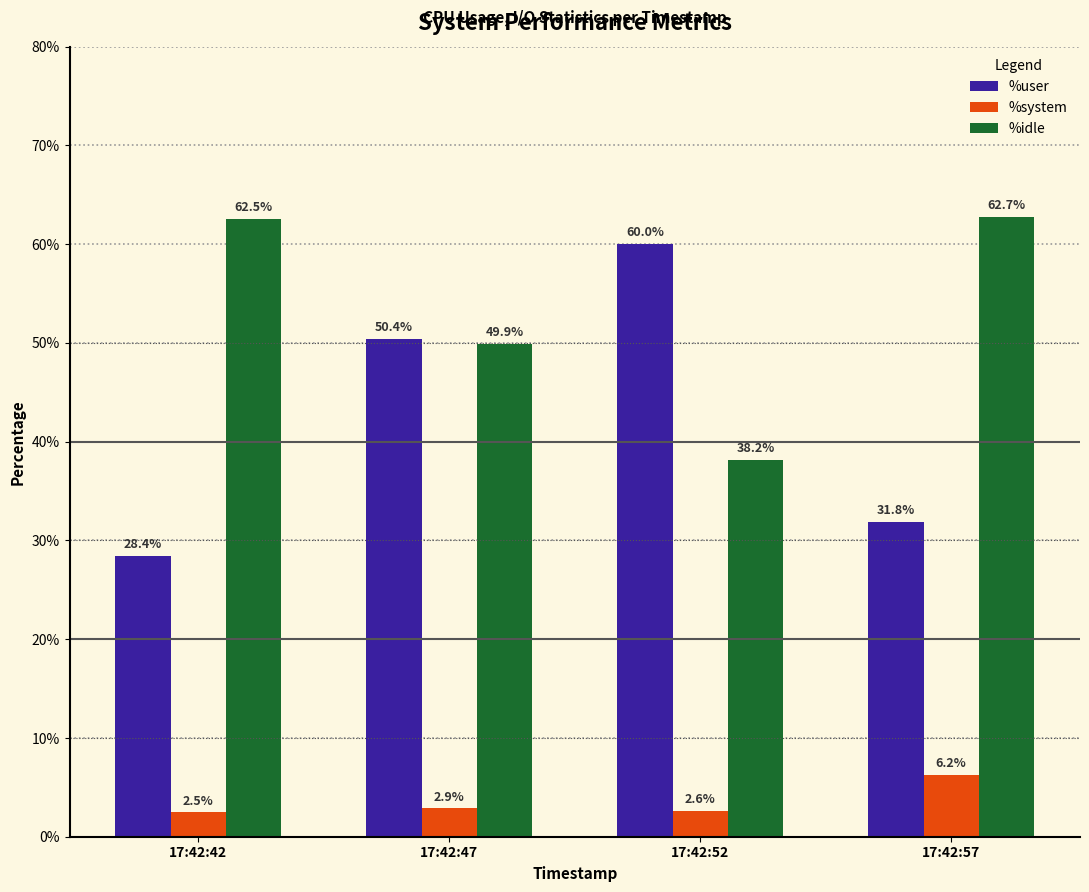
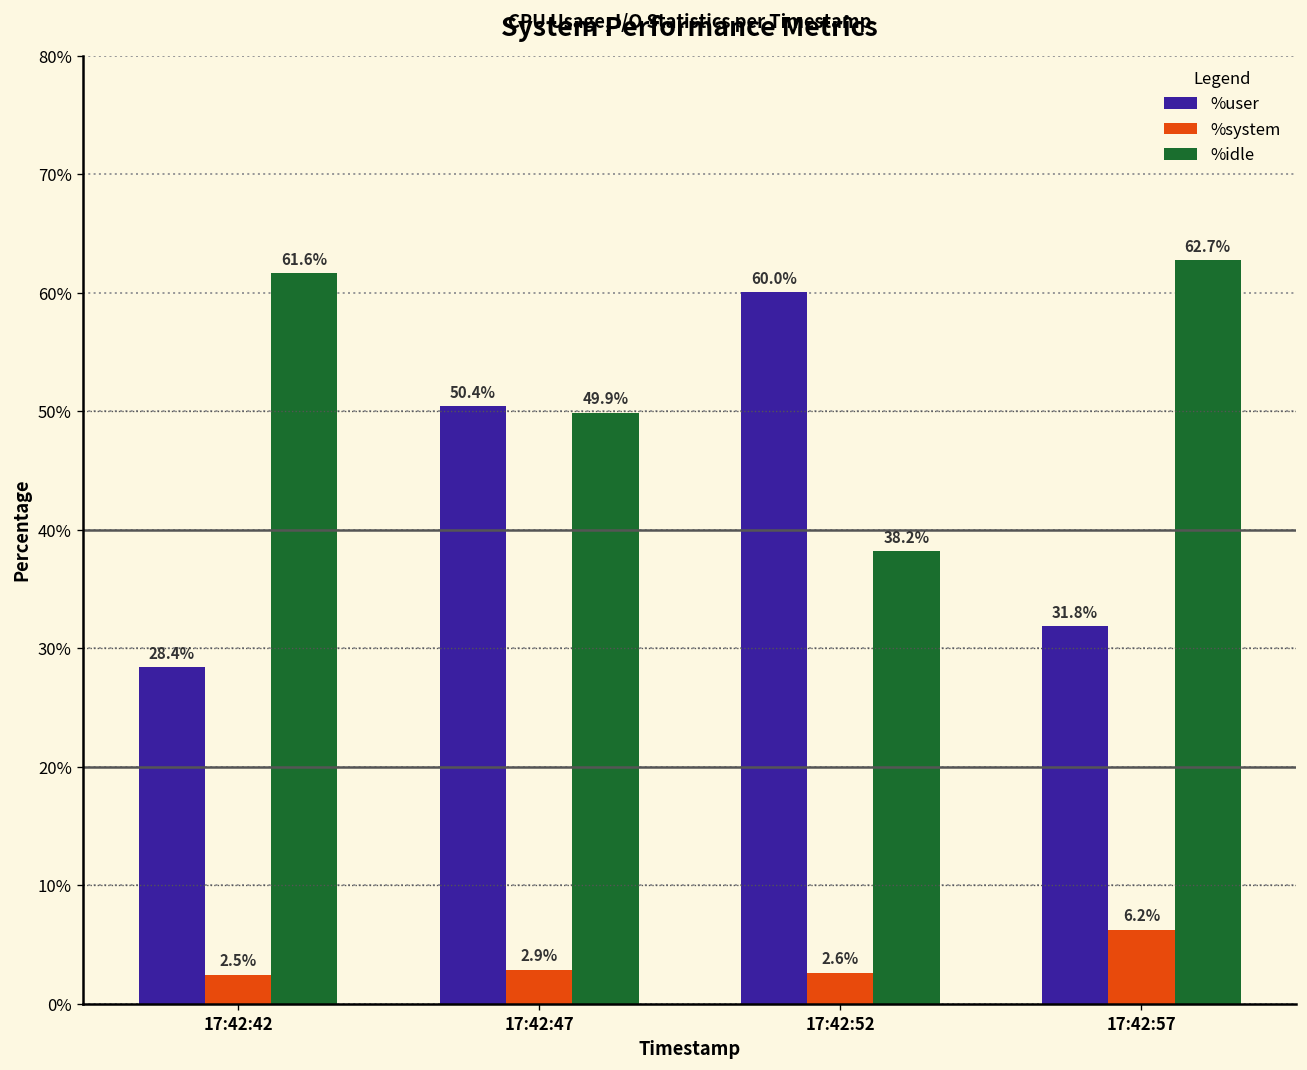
%idle, 17:42:42: 62.5% -> 61.6%
